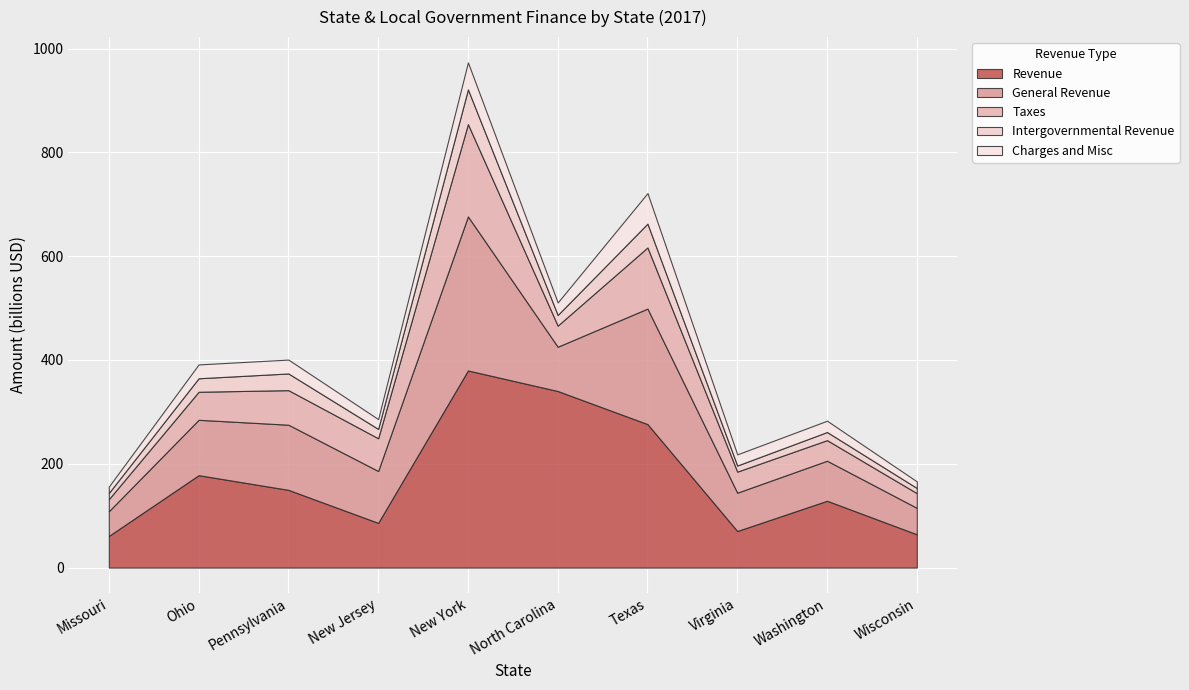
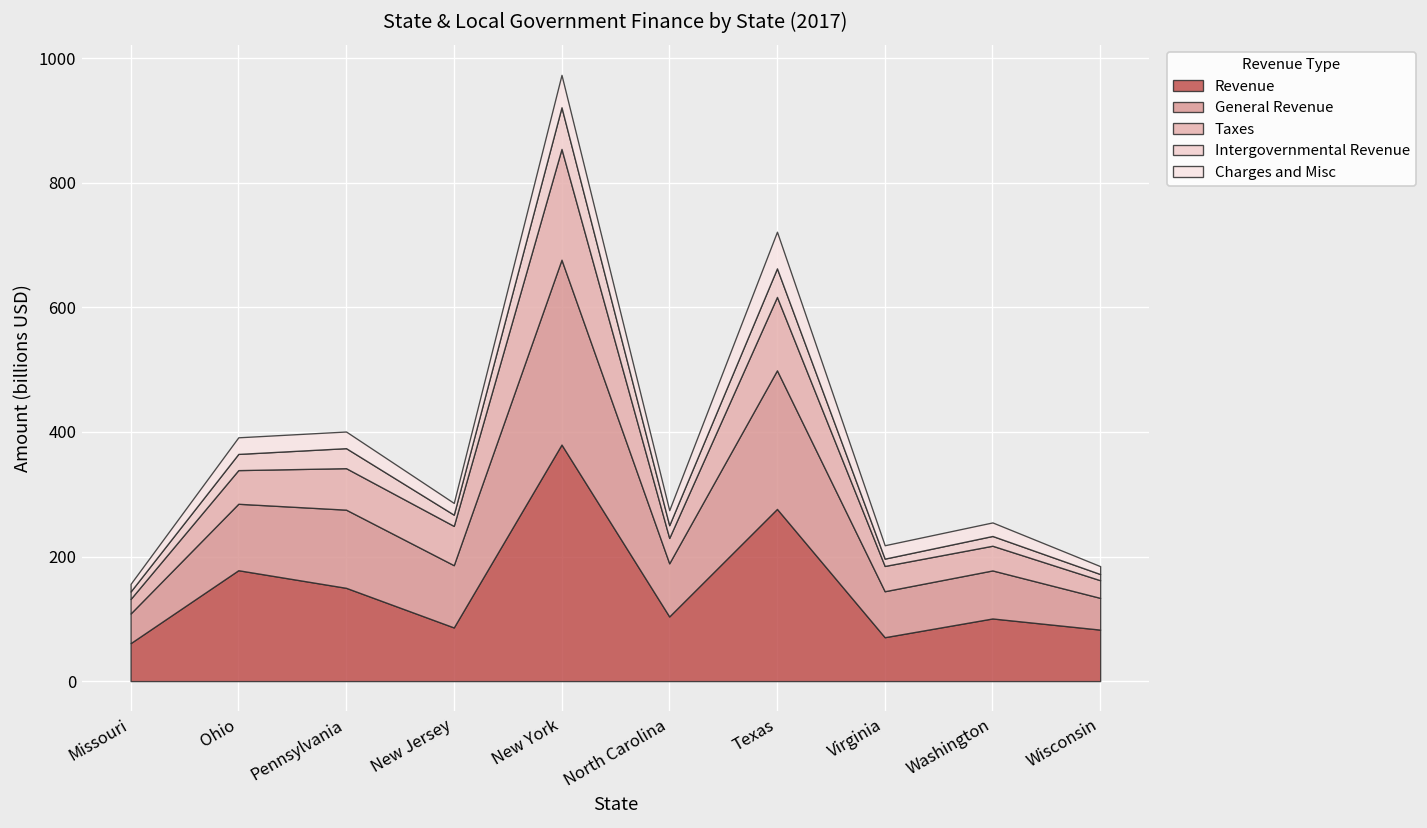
Revenue, North Carolina: 340 -> 100
Revenue, Washington: 130 -> 100
Revenue, Wisconsin: 60 -> 80
